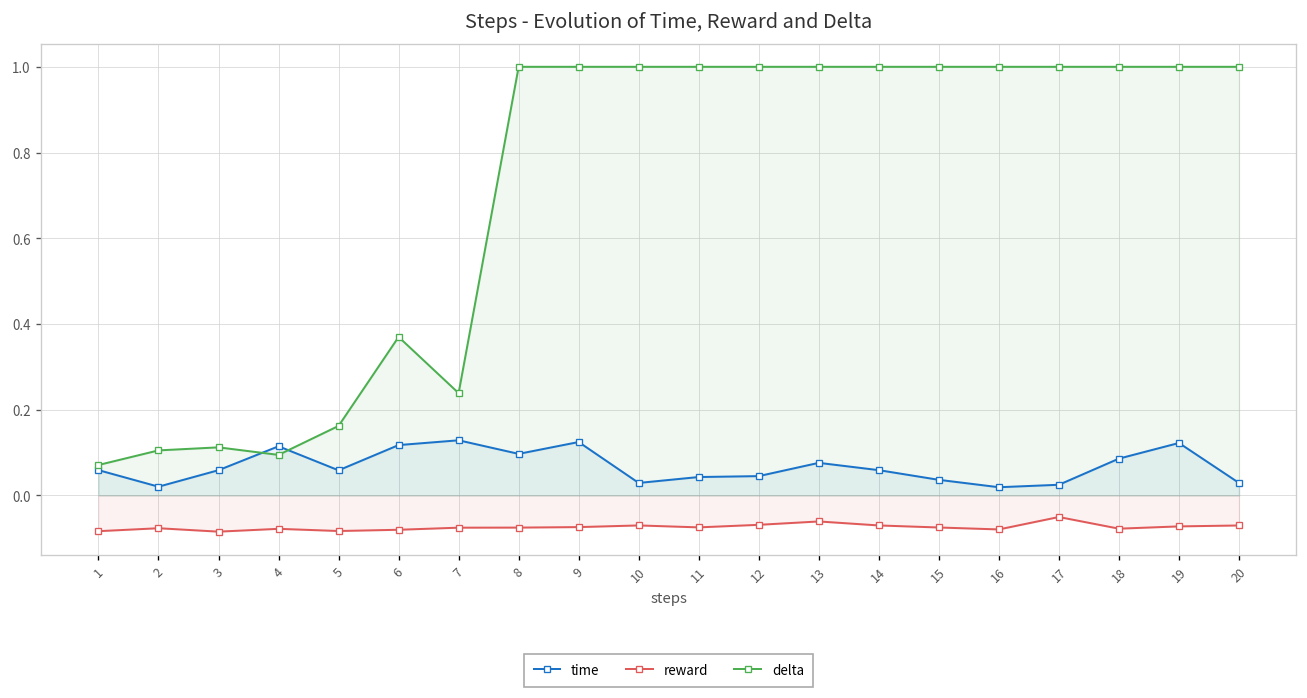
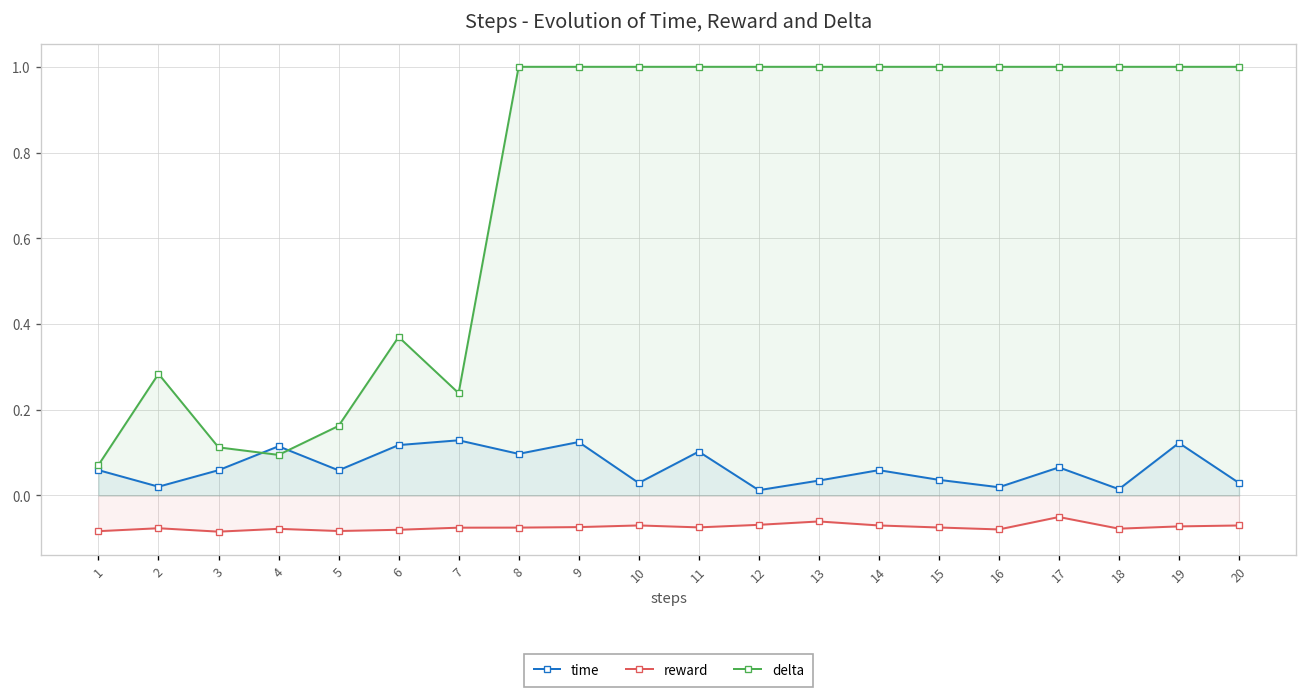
delta, 2: 0.11 -> 0.28
time, 11: 0.04 -> 0.10
time, 12: 0.05 -> 0.01
time, 13: 0.08 -> 0.03
time, 17: 0.02 -> 0.07
time, 18: 0.09 -> 0.01
